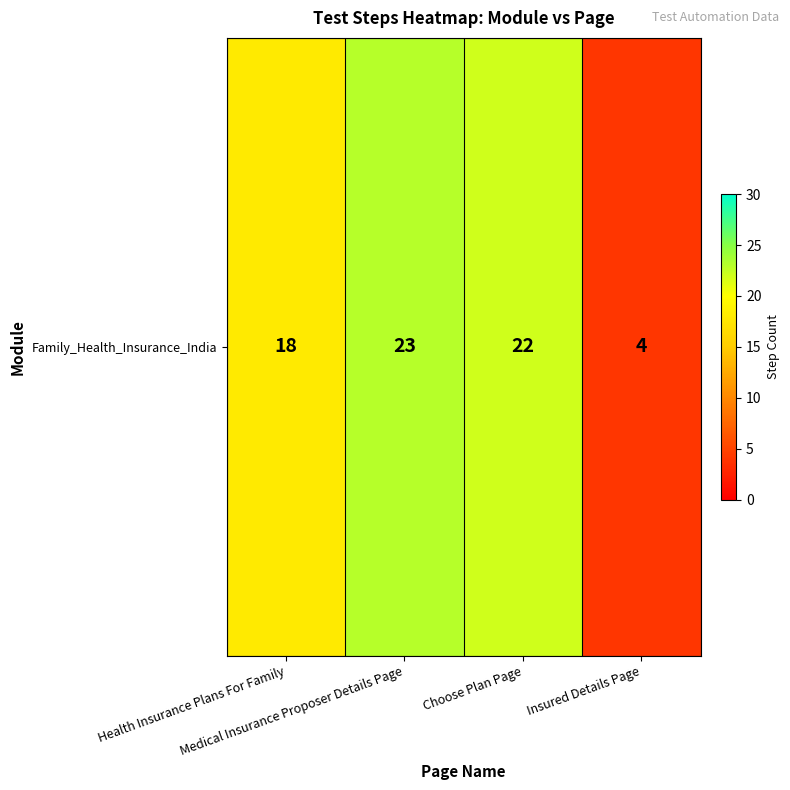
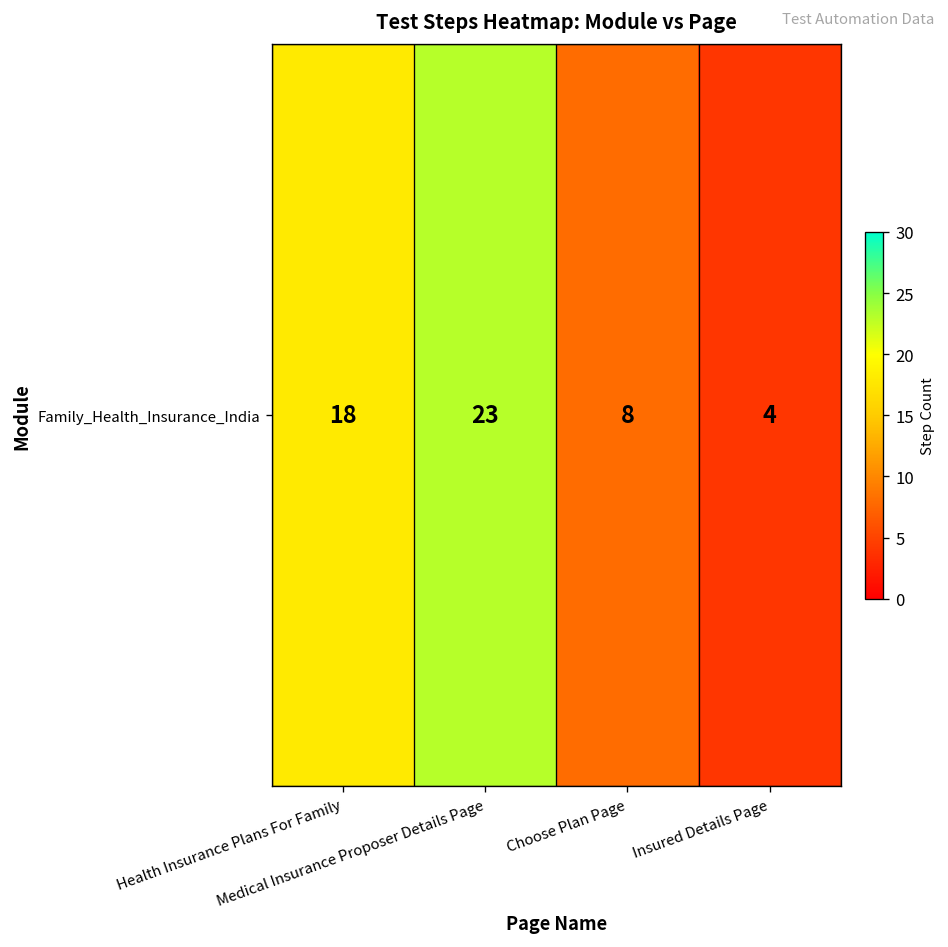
Family_Health_Insurance_India, Choose Plan Page: 22 -> 8
